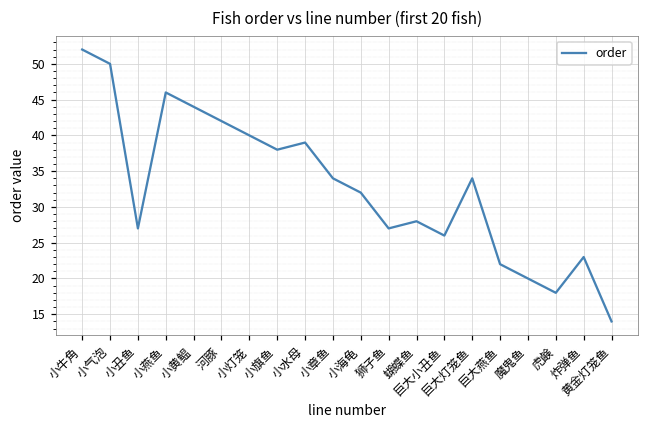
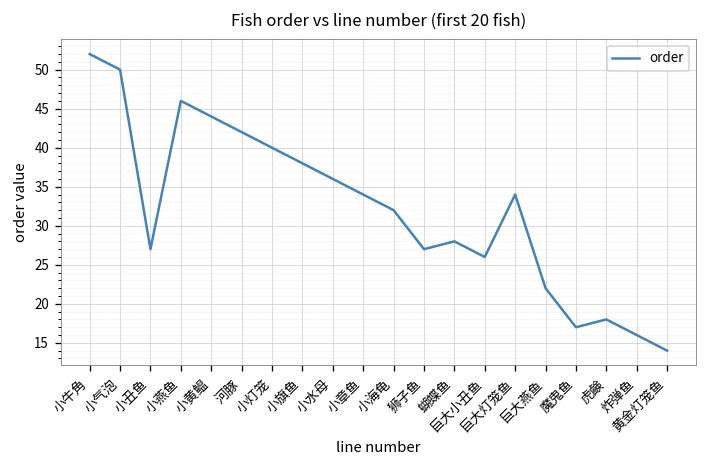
小水母: 39 -> 36
魔鬼鱼: 20 -> 17
炸弹鱼: 23 -> 16
